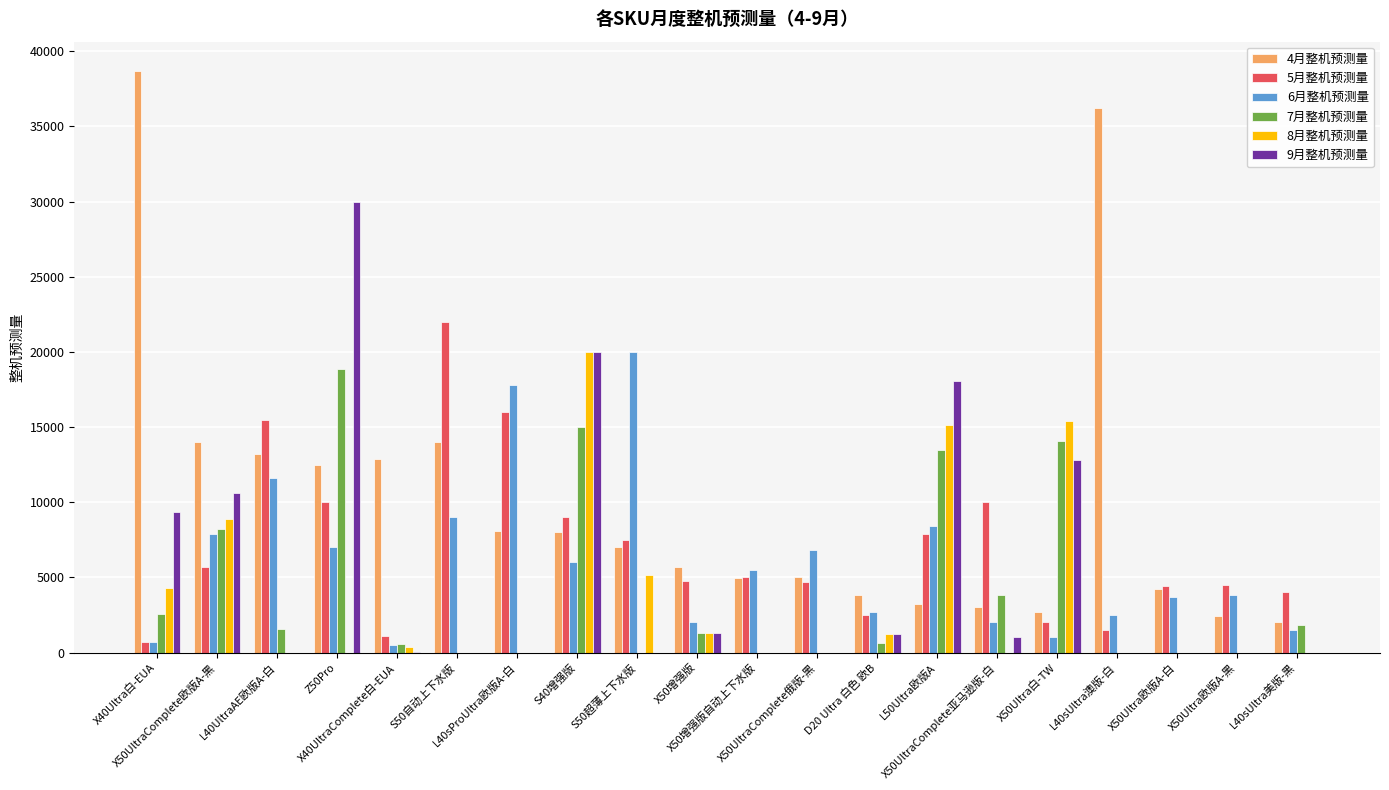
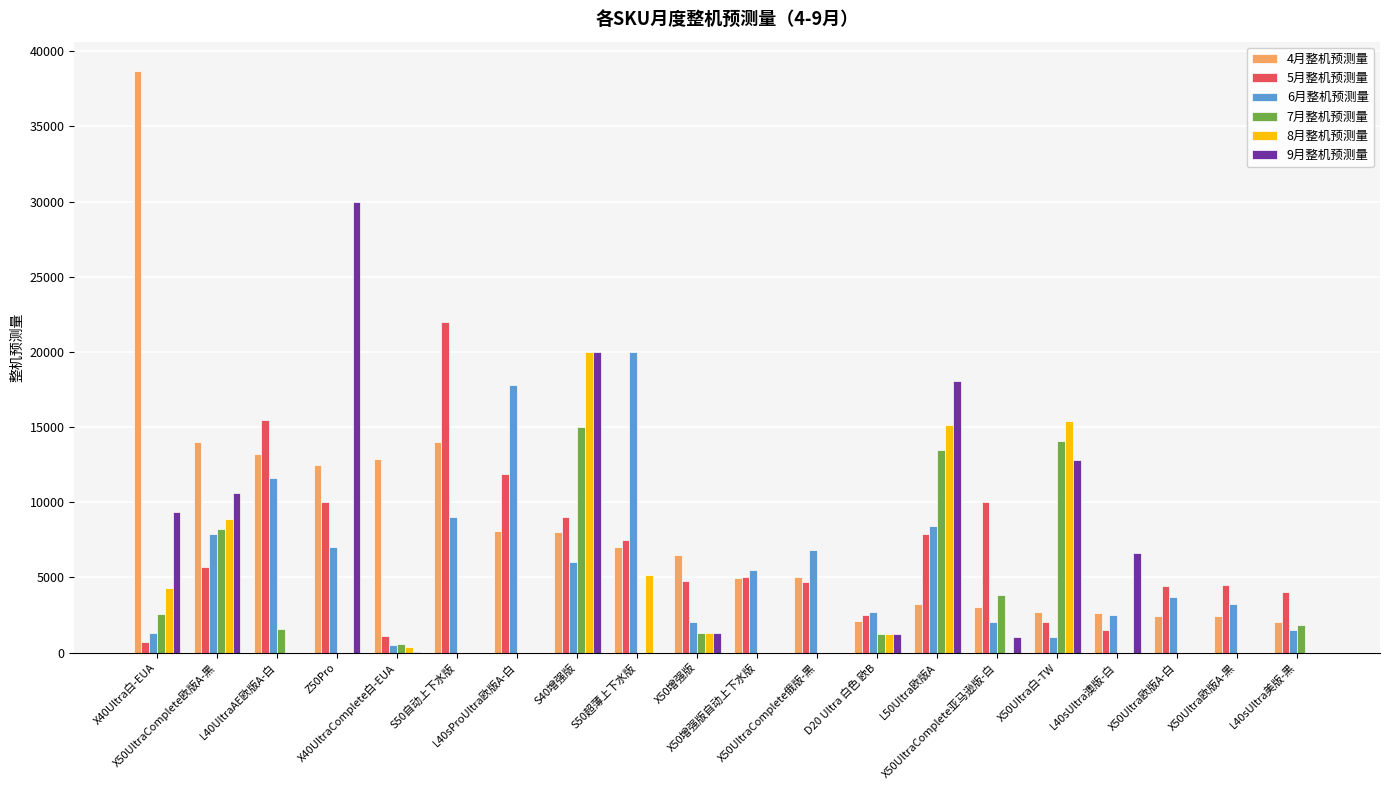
6月整机预测量, X40Ultra白-EUA: 700 -> 1300
7月整机预测量, Z50Pro: 18800 -> 0
5月整机预测量, L40sProUltra欧版A-白: 16000 -> 11800
4月整机预测量, X50增强版: 5700 -> 6500
4月整机预测量, D20 Ultra 白色 欧B: 3800 -> 2100
7月整机预测量, D20 Ultra 白色 欧B: 600 -> 1300
4月整机预测量, L40sUltra澳版-白: 36200 -> 2600
9月整机预测量, L40sUltra澳版-白: 0 -> 6600
4月整机预测量, X50Ultra欧版A-白: 4200 -> 2400
6月整机预测量, X50Ultra欧版A-黑: 3800 -> 3200
